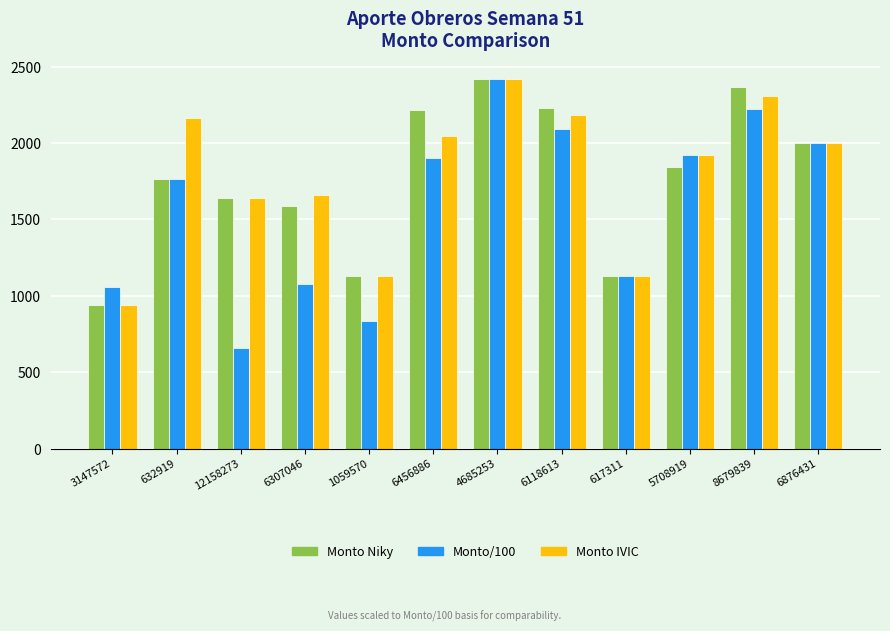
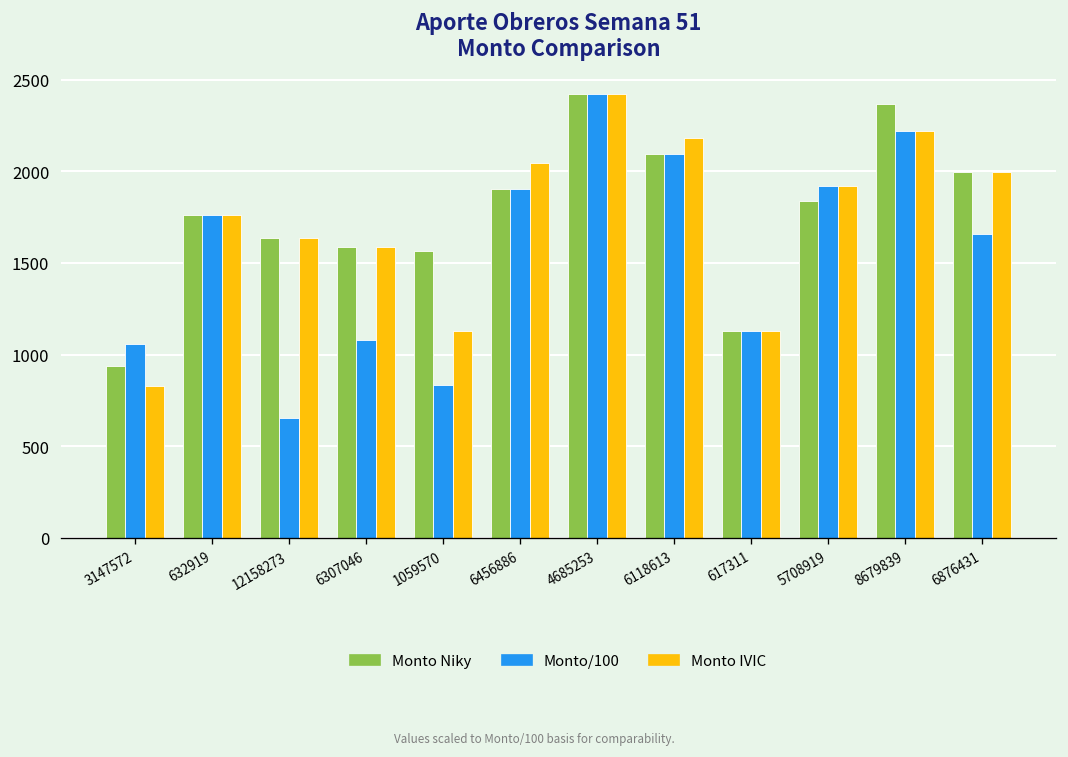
Monto IVIC, 3147572: 940 -> 830
Monto IVIC, 632919: 2170 -> 1770
Monto IVIC, 6307046: 1660 -> 1590
Monto Niky, 1059570: 1130 -> 1570
Monto Niky, 6456886: 2220 -> 1900
Monto Niky, 6118613: 2230 -> 2090
Monto IVIC, 8679839: 2310 -> 2220
Monto/100, 6876431: 2000 -> 1660
